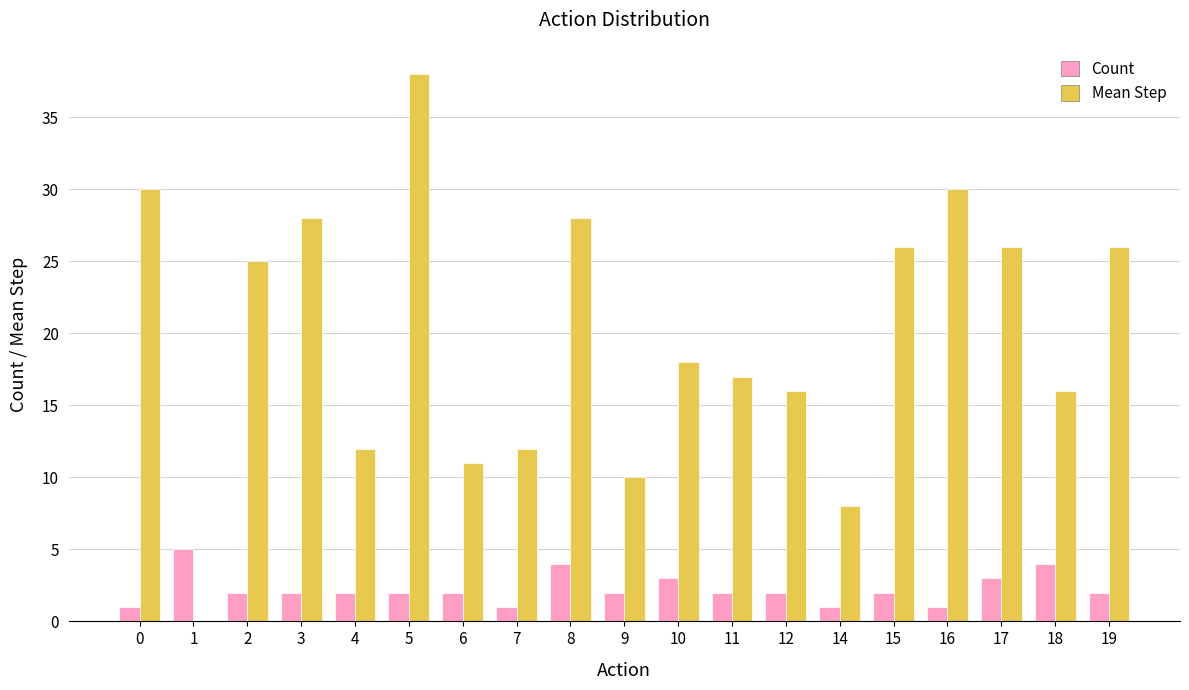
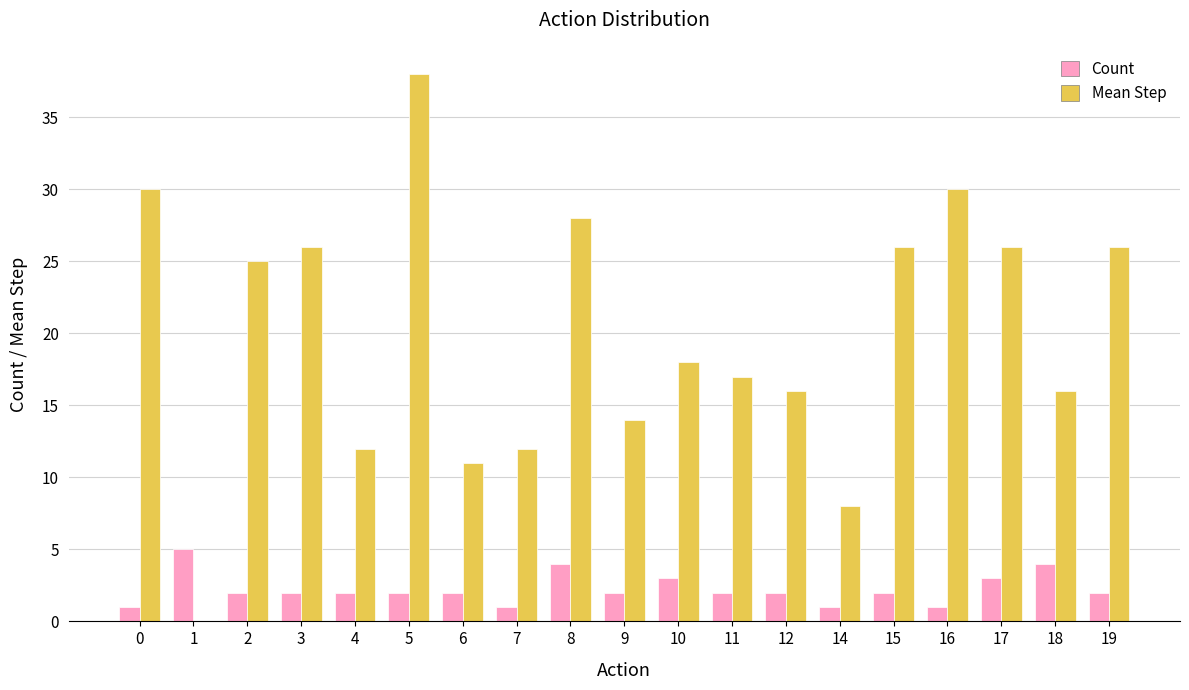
Mean Step, 3: 28 -> 26
Mean Step, 9: 10 -> 14
